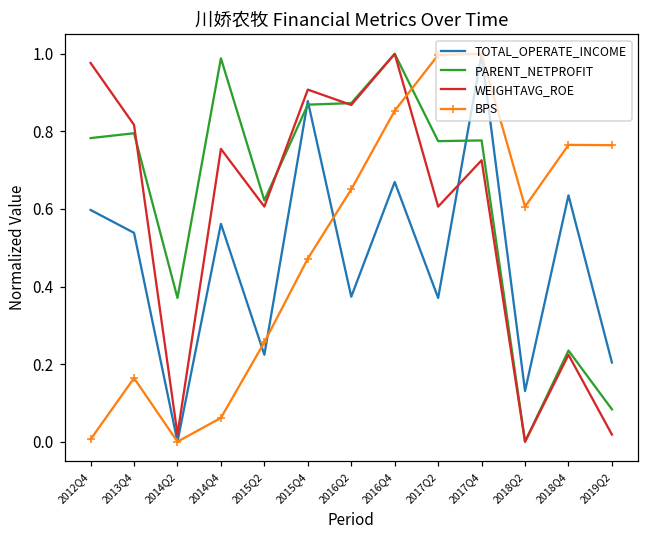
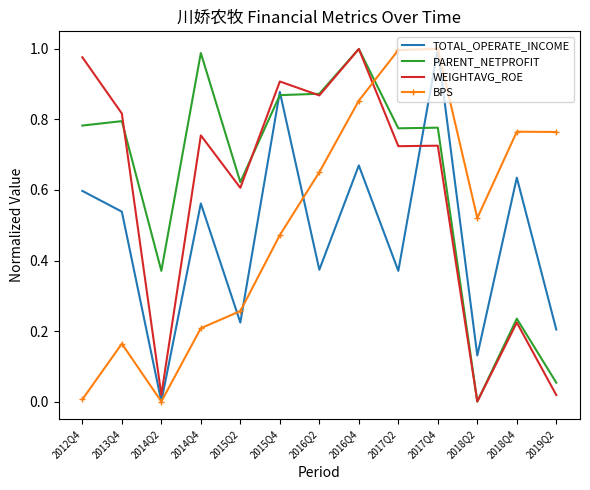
BPS, 2014Q4: 0.06 -> 0.21
WEIGHTAVG_ROE, 2017Q2: 0.61 -> 0.72
BPS, 2018Q2: 0.61 -> 0.52
PARENT_NETPROFIT, 2019Q2: 0.08 -> 0.05
